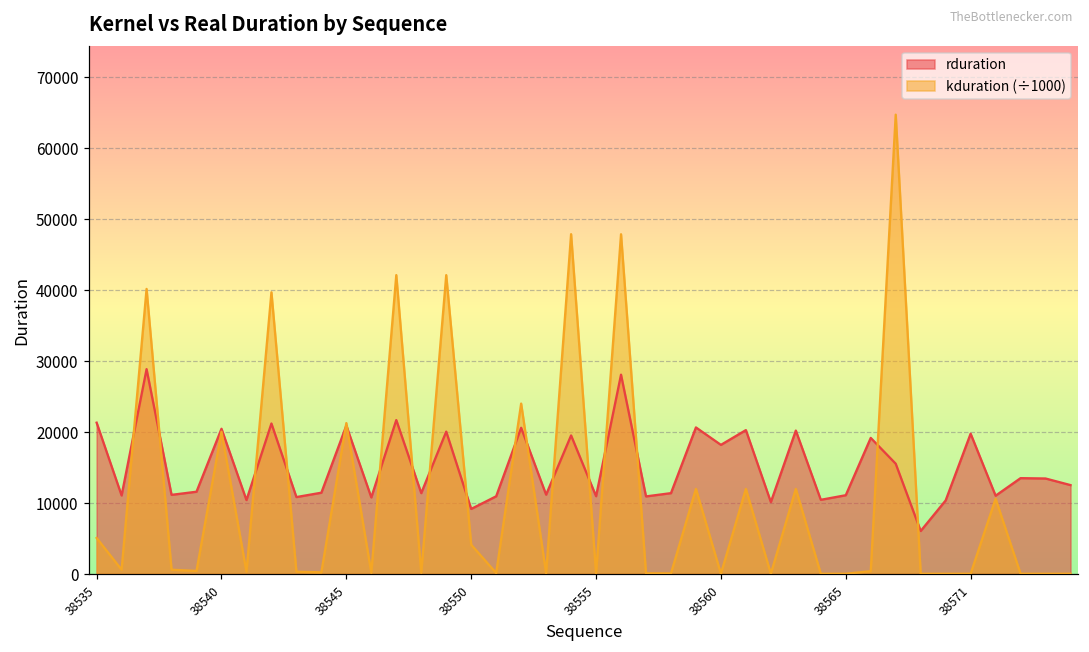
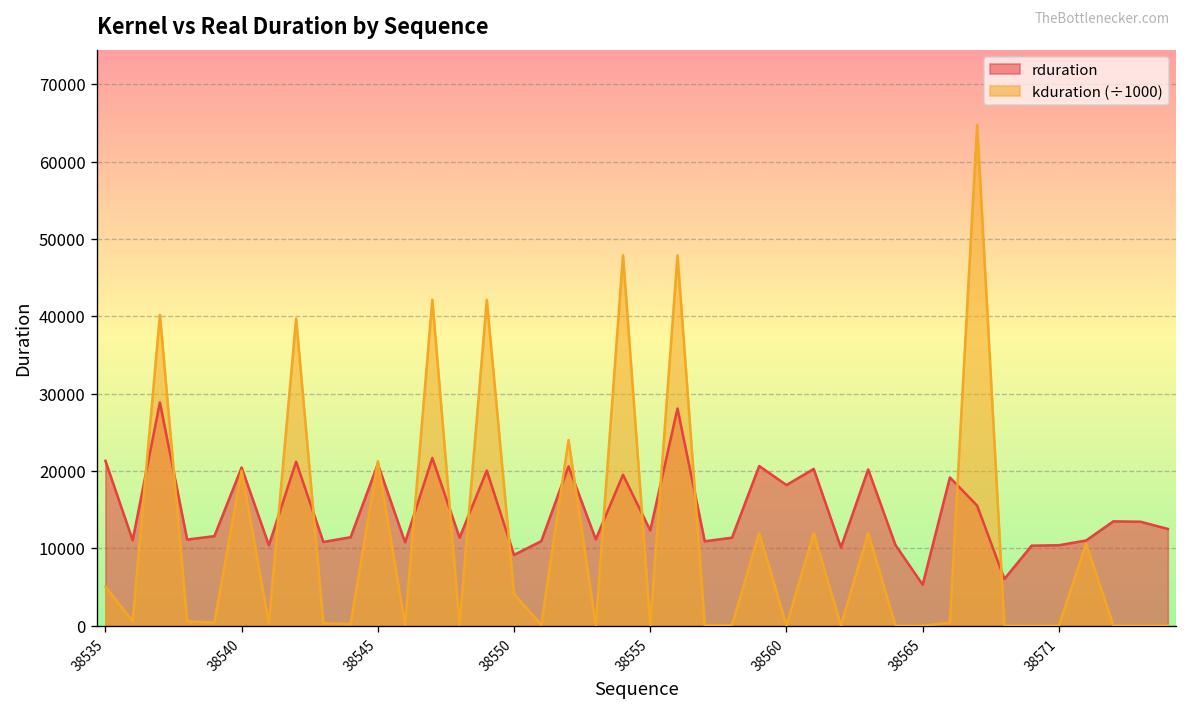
rduration, 38555: 11000 -> 12000
rduration, 38565: 11000 -> 5000
rduration, 38571: 20000 -> 10000
